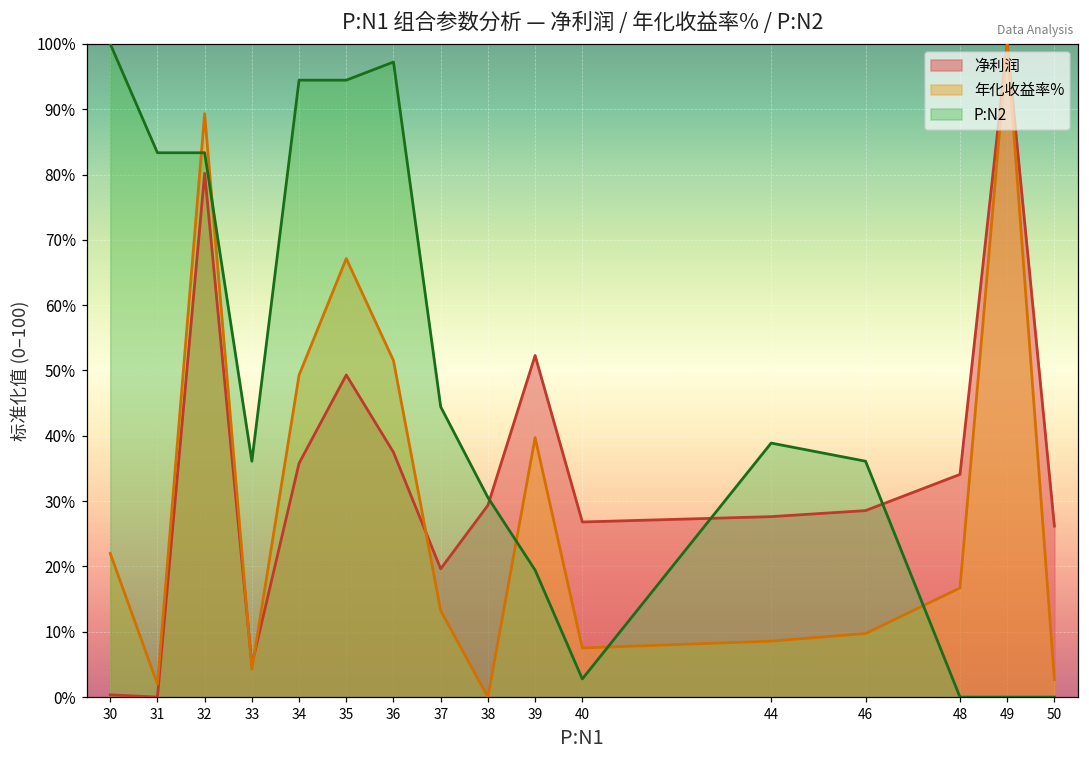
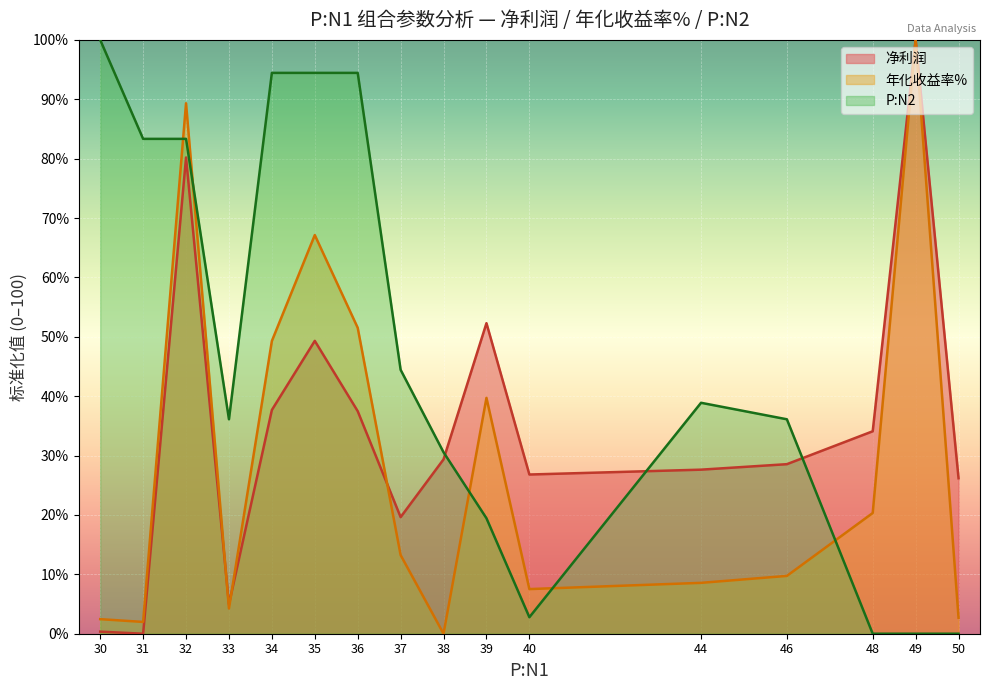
年化收益率%, 30: 22% -> 2%
净利润, 34: 36% -> 38%
P:N2, 36: 97% -> 94%
年化收益率%, 48: 17% -> 20%
